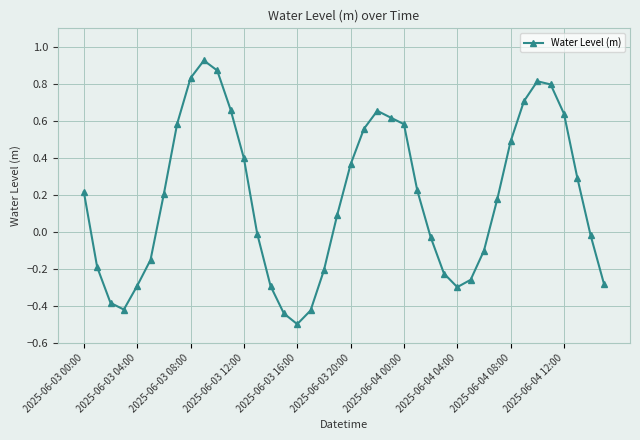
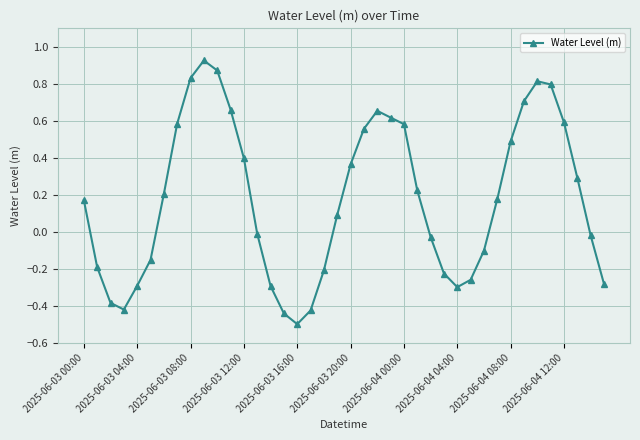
2025-06-03 00:00: 0.22 -> 0.17
2025-06-04 12:00: 0.64 -> 0.59
